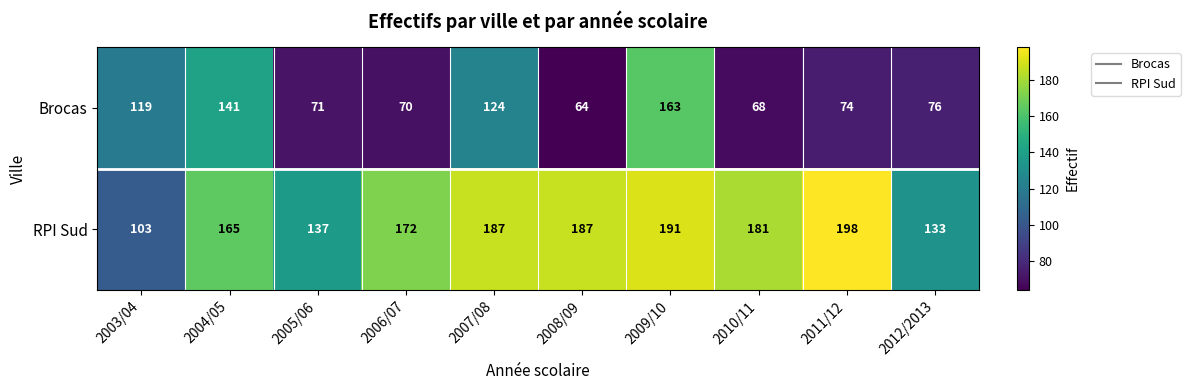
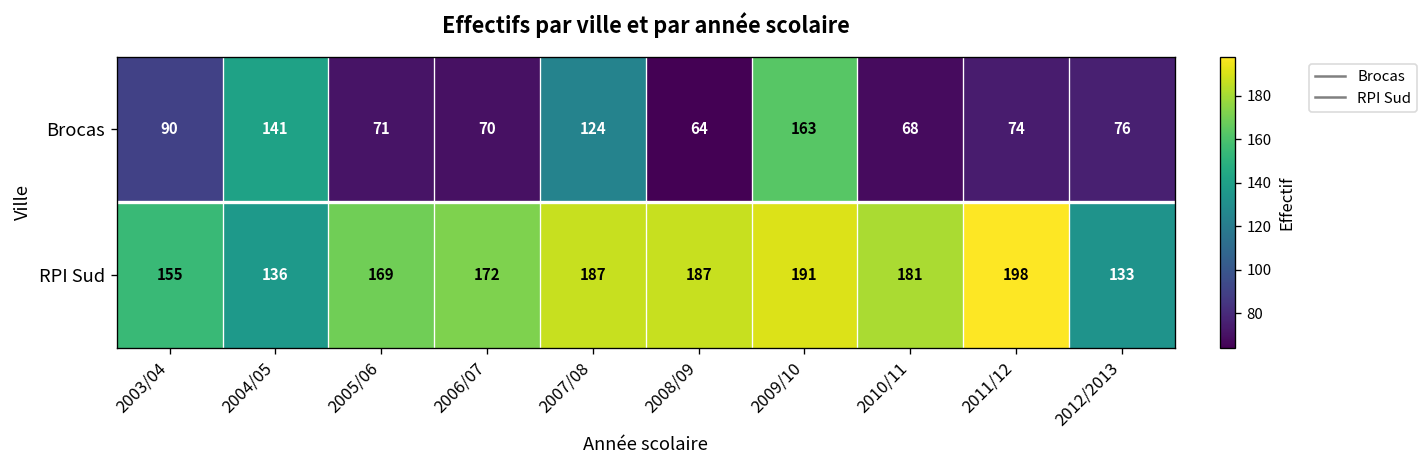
Brocas, 2003/04: 119 -> 90
RPI Sud, 2003/04: 103 -> 155
RPI Sud, 2004/05: 165 -> 136
RPI Sud, 2005/06: 137 -> 169
